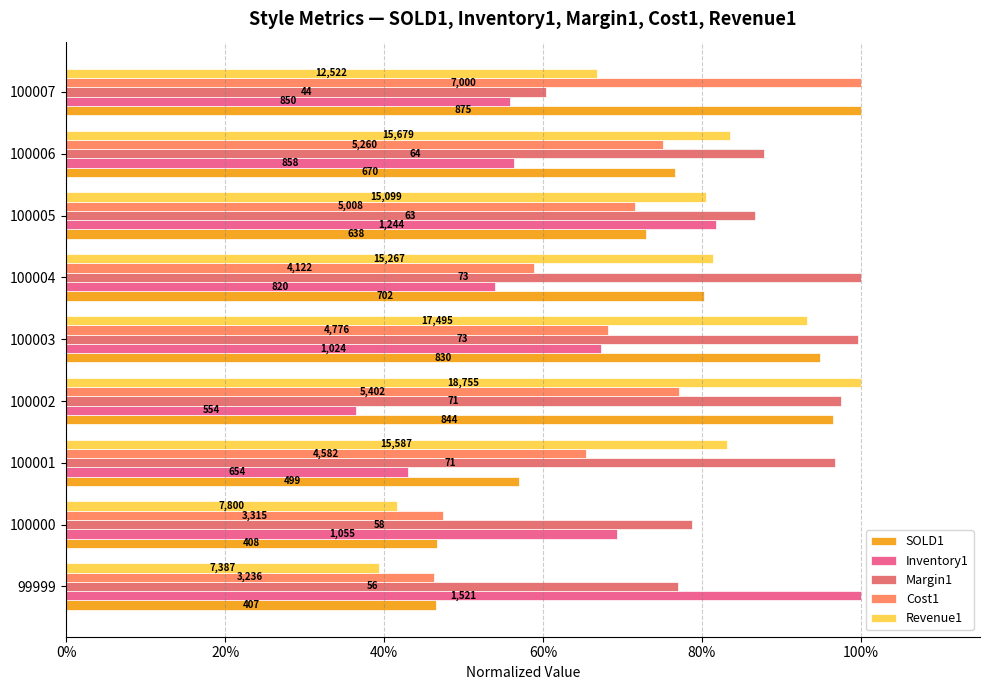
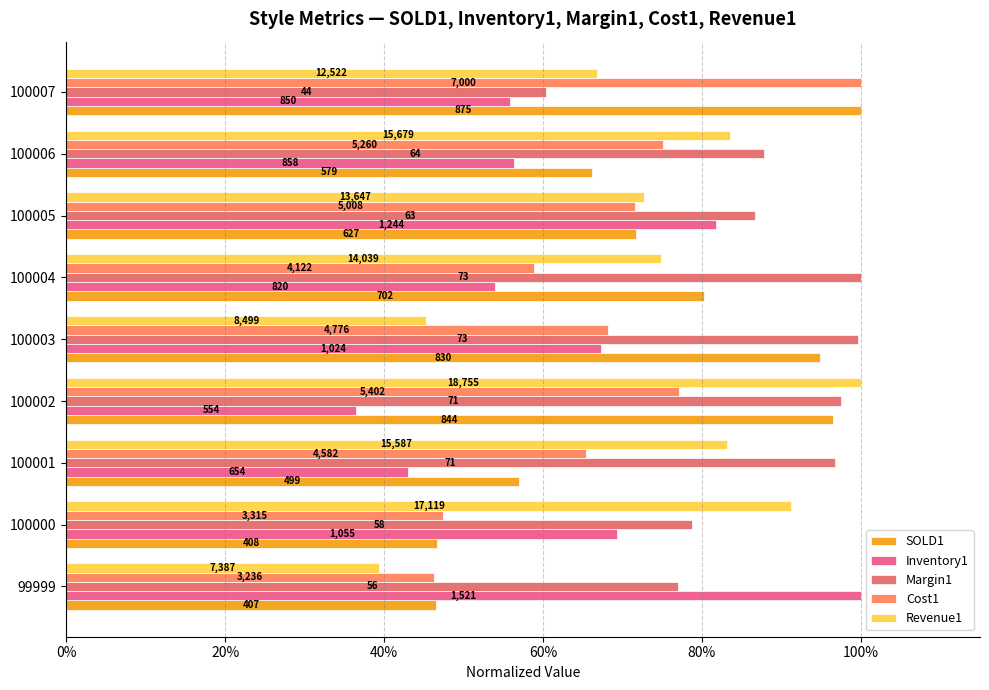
SOLD1, 100006: 670 -> 579
Revenue1, 100005: 15,099 -> 13,647
SOLD1, 100005: 638 -> 627
Revenue1, 100004: 15,267 -> 14,039
Revenue1, 100003: 17,495 -> 8,499
Revenue1, 100000: 7,800 -> 17,119
